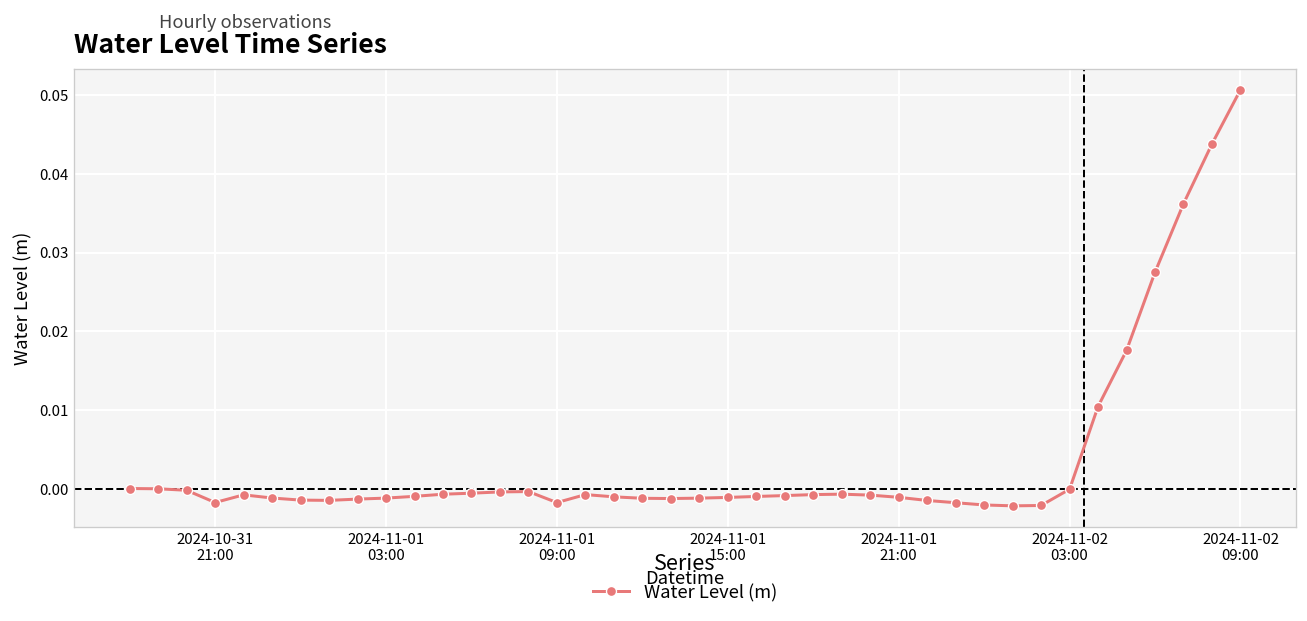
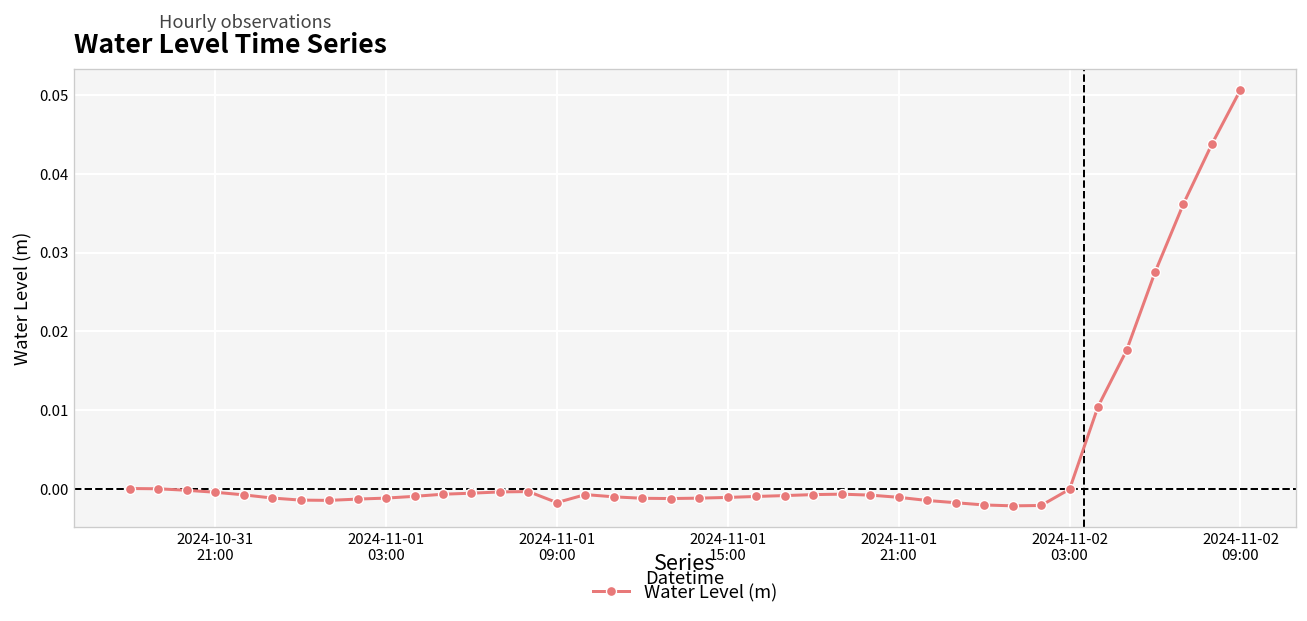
2024-10-31 21:00: -0.002 -> 0.000
